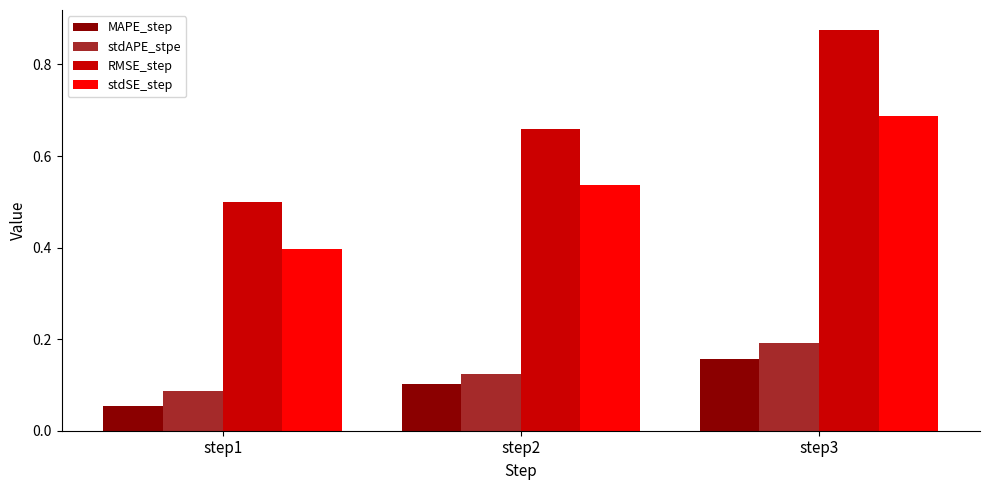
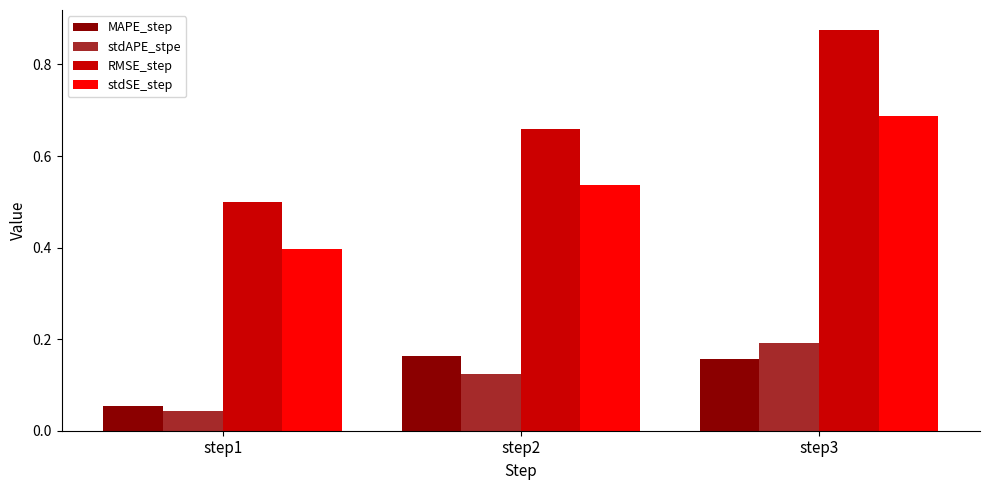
stdAPE_stpe, step1: 0.09 -> 0.04
MAPE_step, step2: 0.10 -> 0.16
